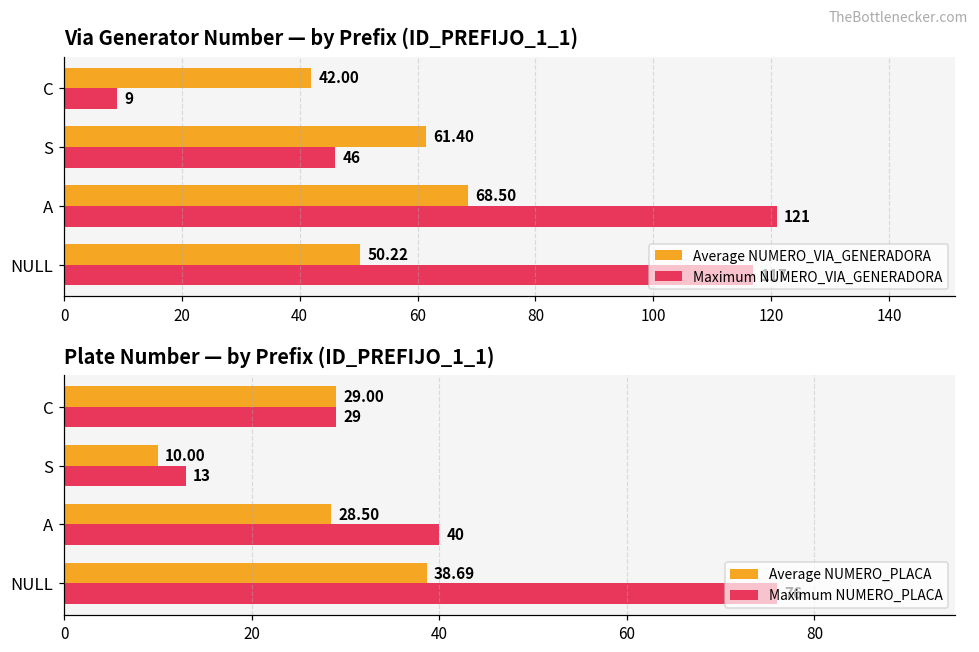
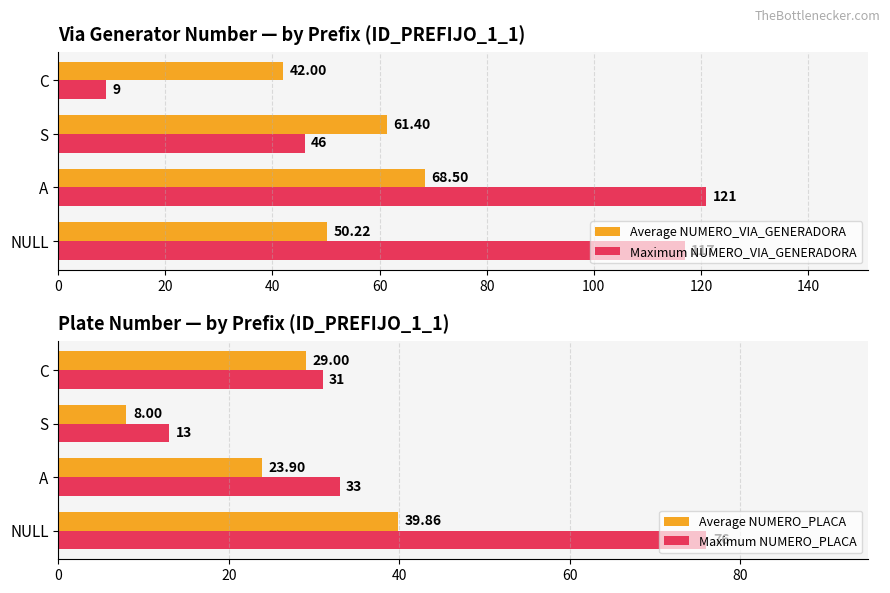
Plate Number — by Prefix (ID_PREFIJO_1_1), Maximum NUMERO_PLACA, C: 29 -> 31
Plate Number — by Prefix (ID_PREFIJO_1_1), Average NUMERO_PLACA, S: 10.00 -> 8.00
Plate Number — by Prefix (ID_PREFIJO_1_1), Average NUMERO_PLACA, A: 28.50 -> 23.90
Plate Number — by Prefix (ID_PREFIJO_1_1), Maximum NUMERO_PLACA, A: 40 -> 33
Plate Number — by Prefix (ID_PREFIJO_1_1), Average NUMERO_PLACA, NULL: 38.69 -> 39.86
